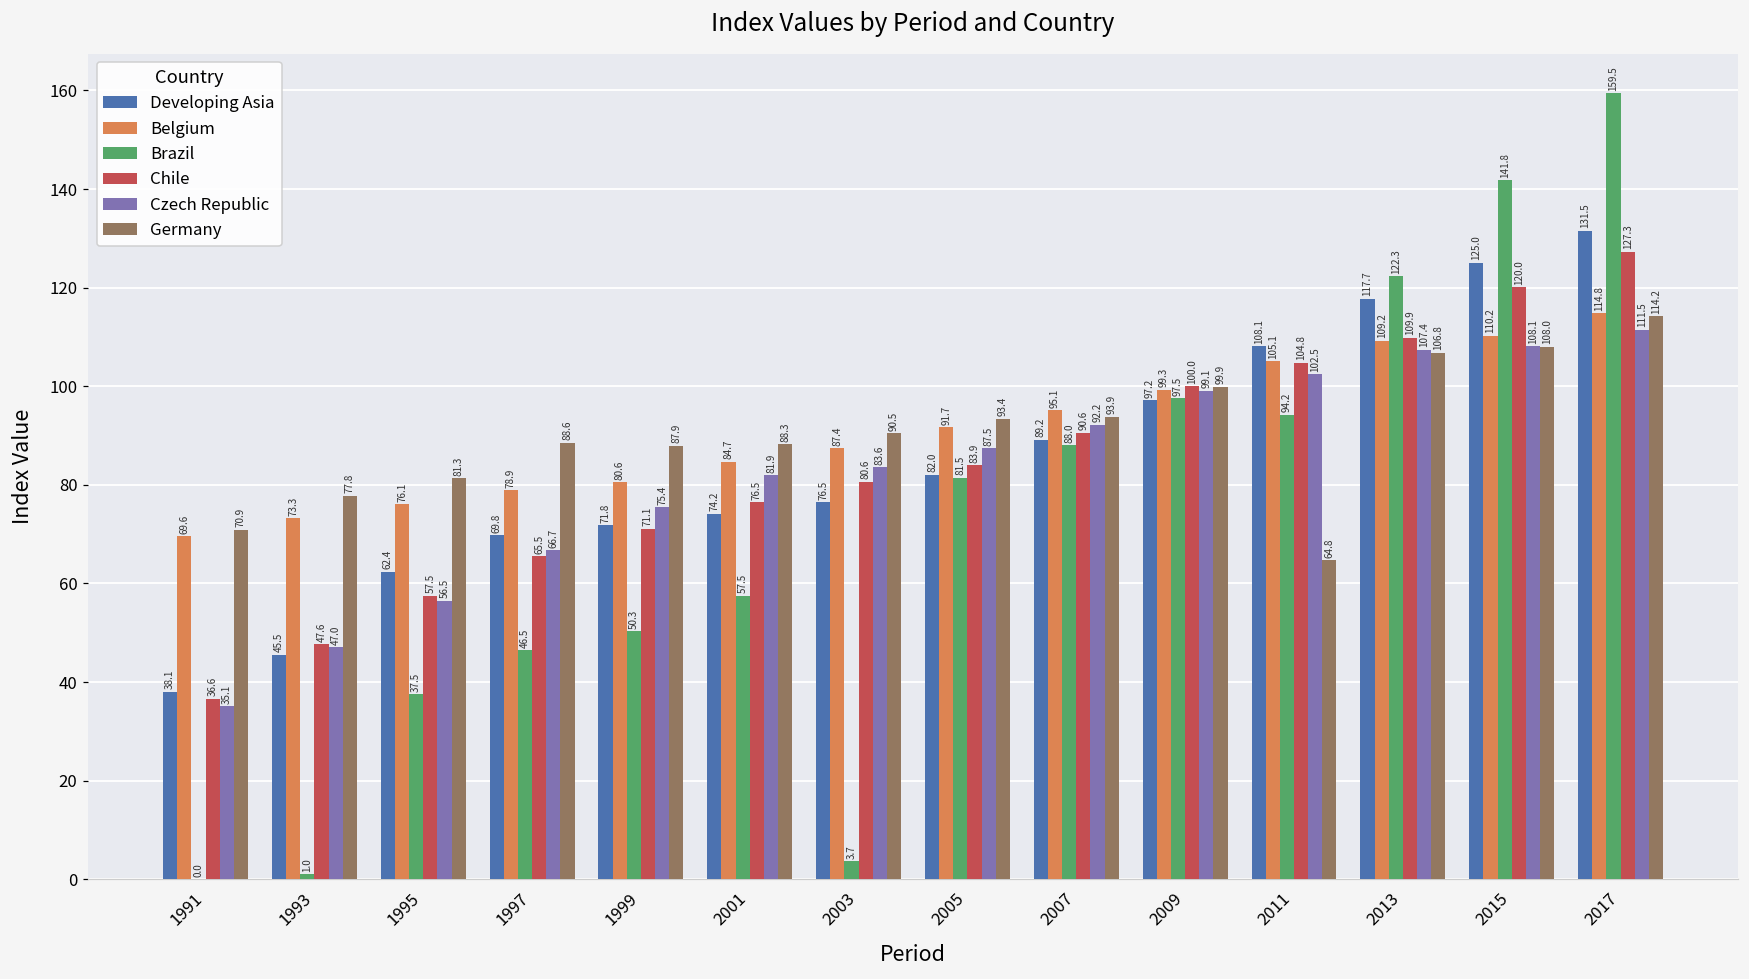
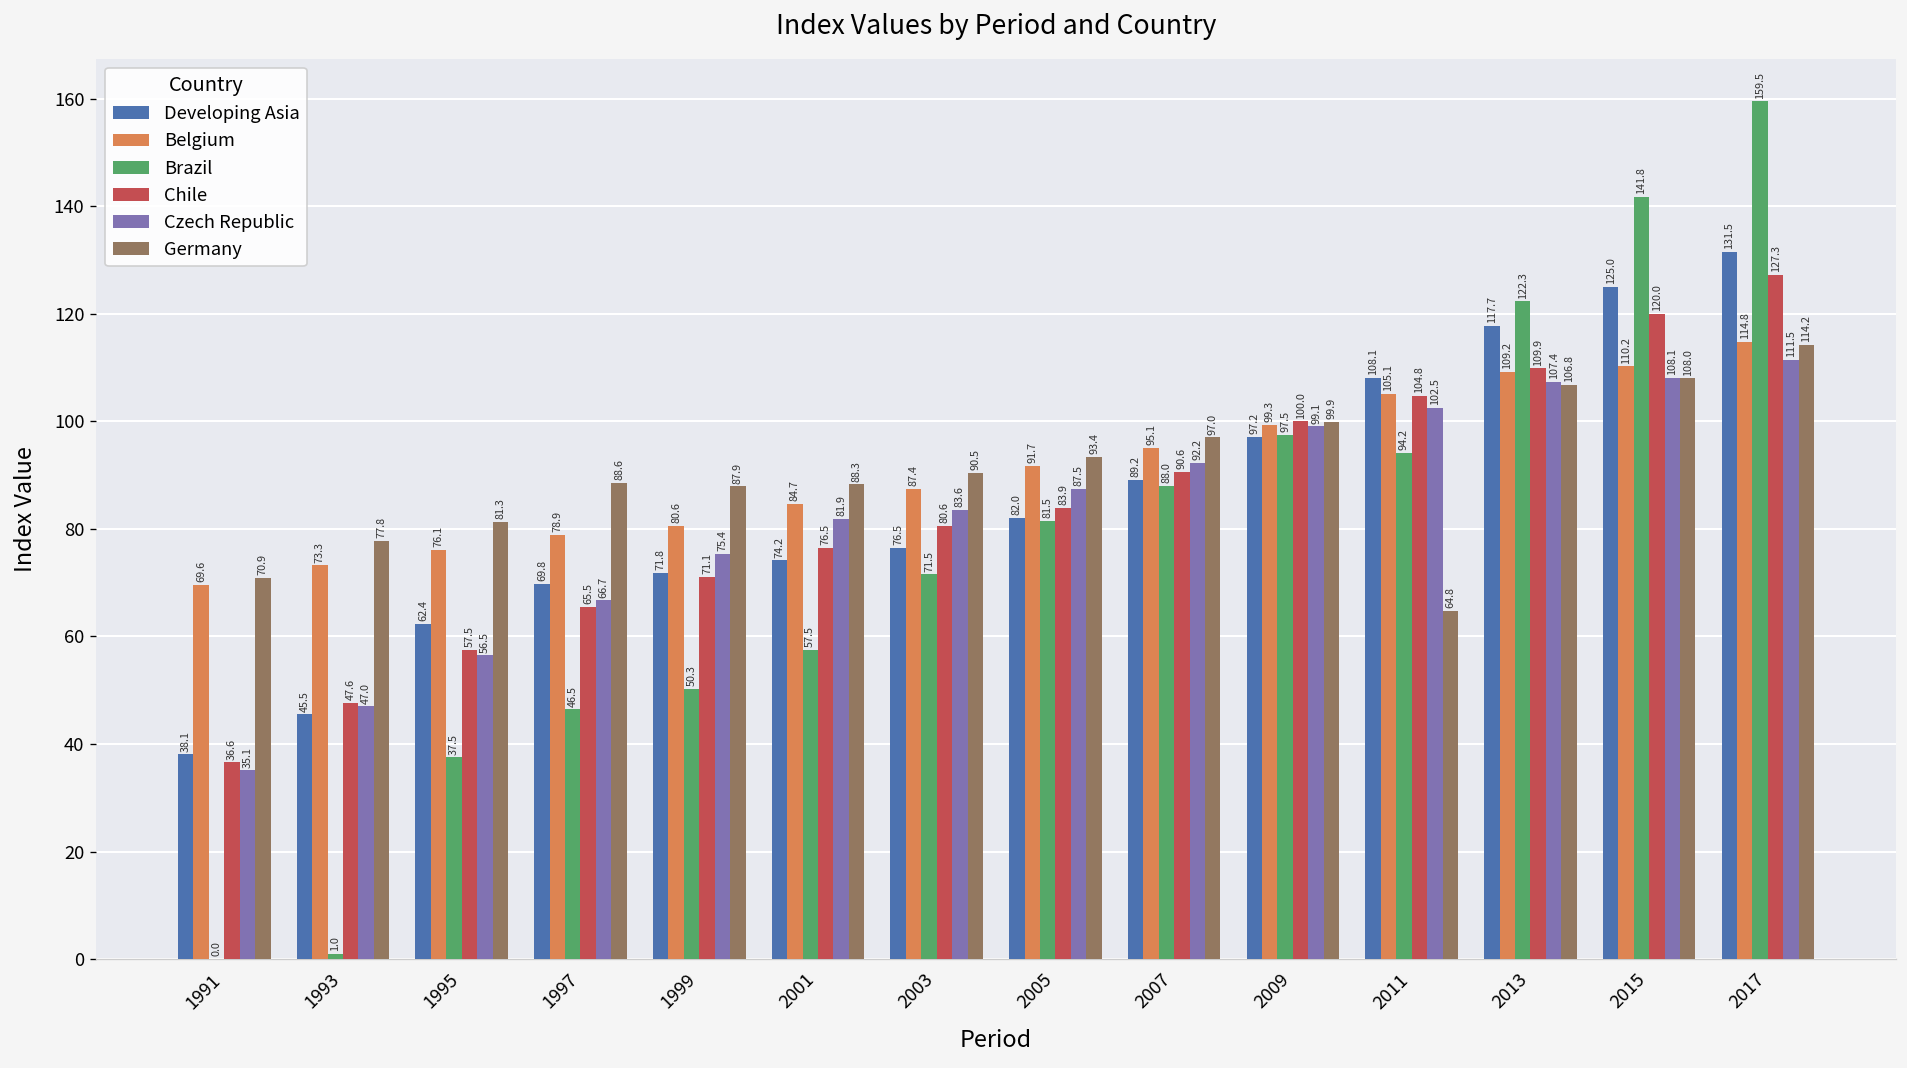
Brazil, 2003: 3.7 -> 71.5
Germany, 2007: 93.9 -> 97.0
